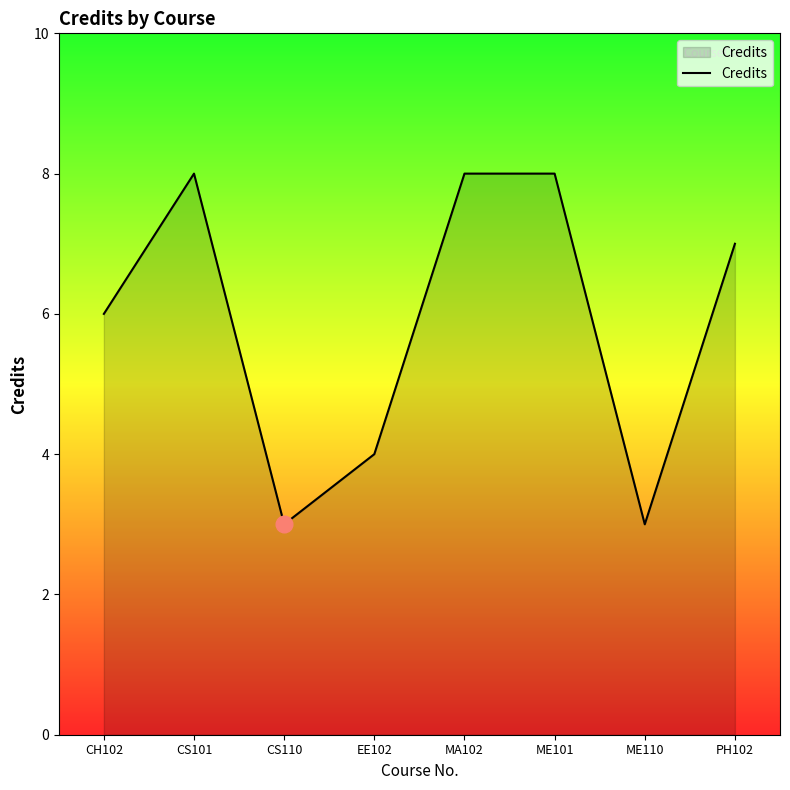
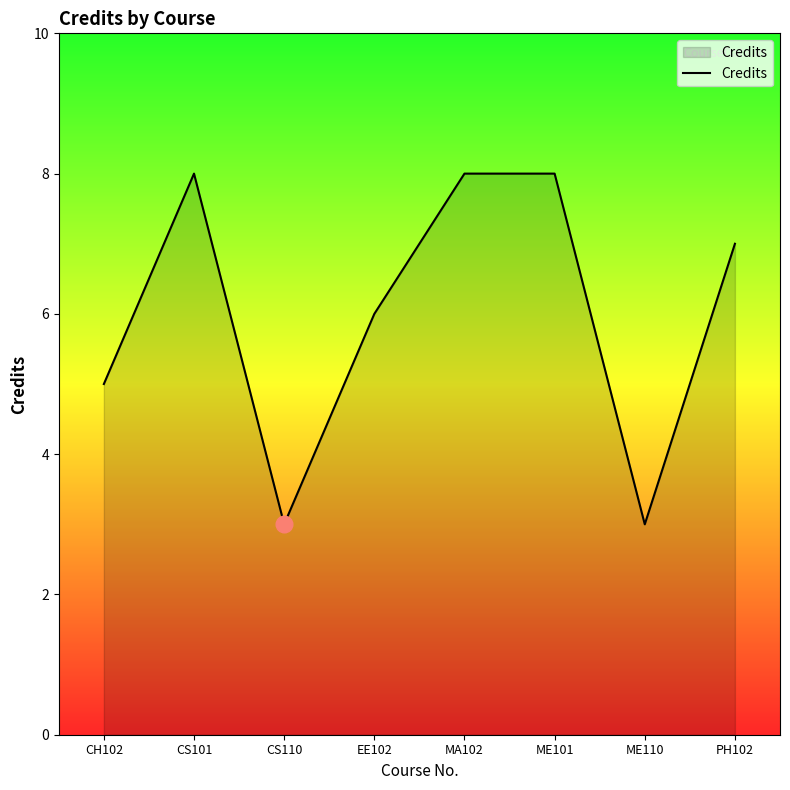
Credits, CH102: 6 -> 5
Credits, EE102: 4 -> 6
